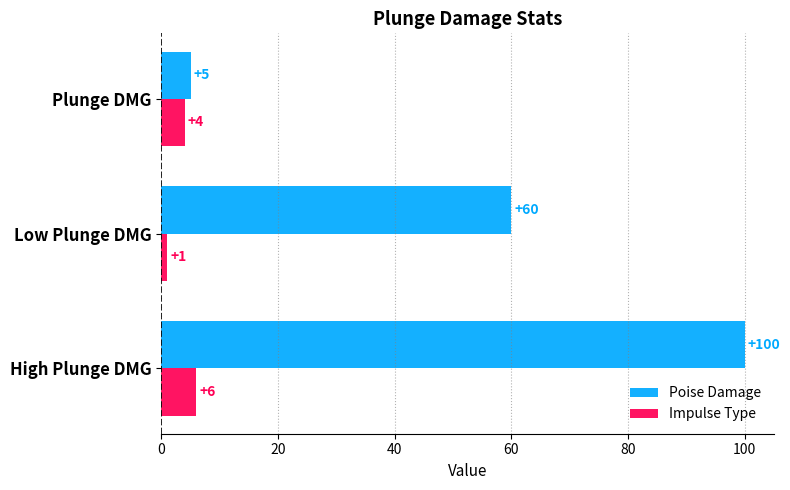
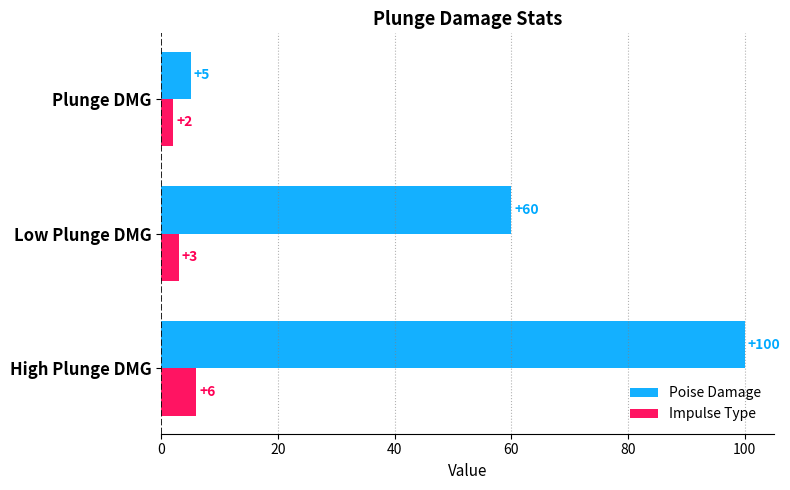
Impulse Type, Plunge DMG: +4 -> +2
Impulse Type, Low Plunge DMG: +1 -> +3
